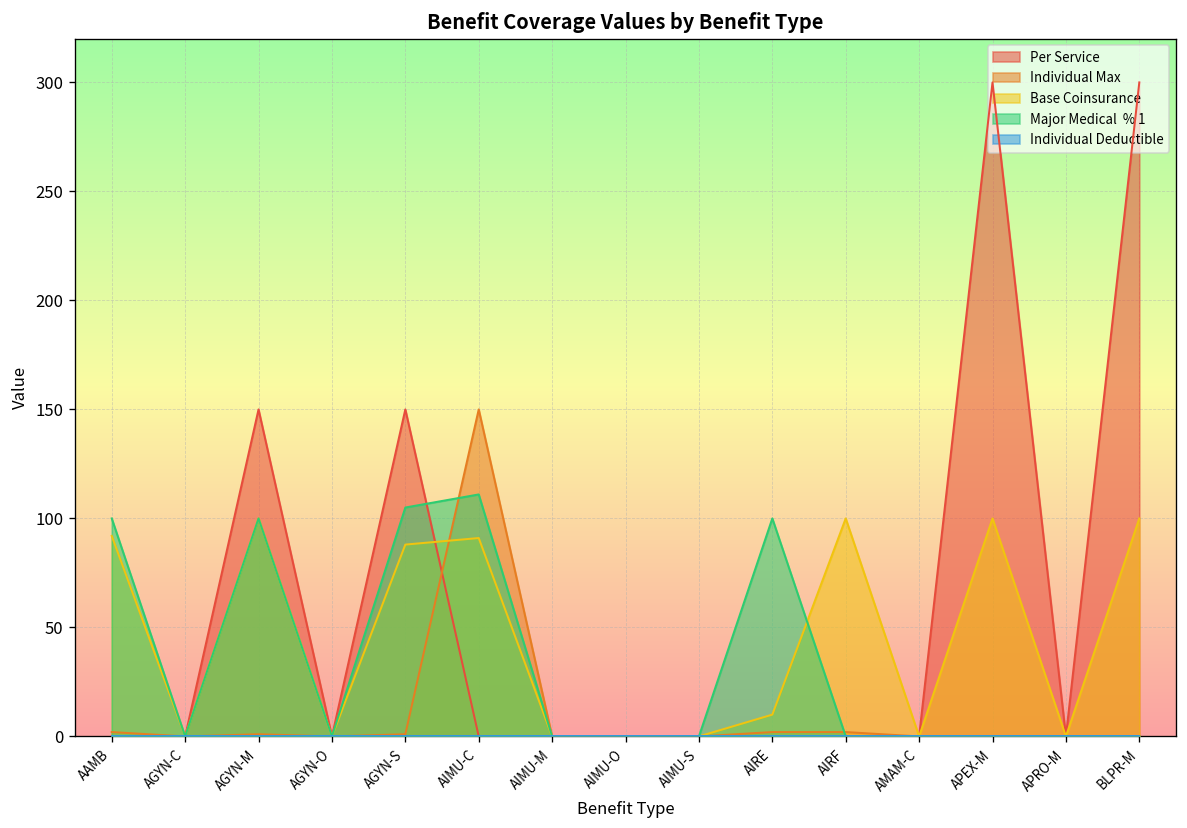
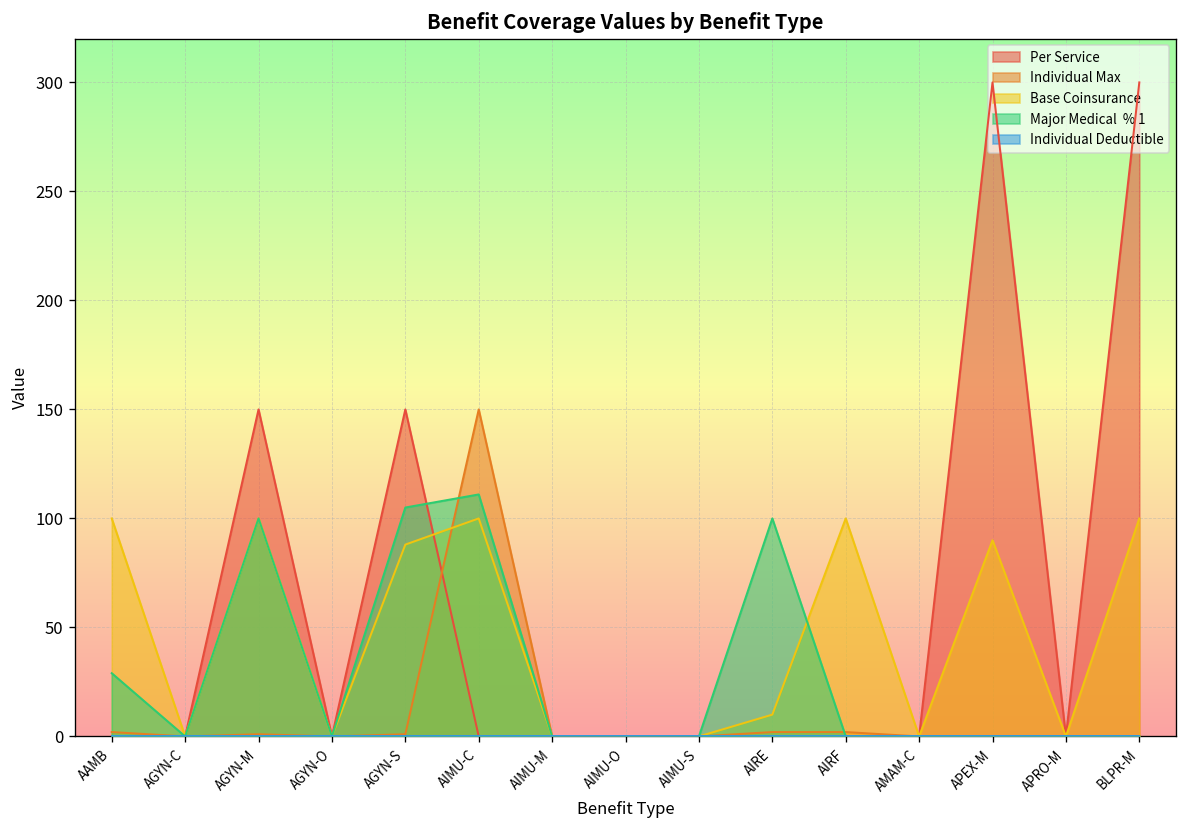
Base Coinsurance, AAMB: 92 -> 100
Major Medical % 1, AAMB: 100 -> 29
Base Coinsurance, AIMU-C: 91 -> 100
Base Coinsurance, APEX-M: 100 -> 90
